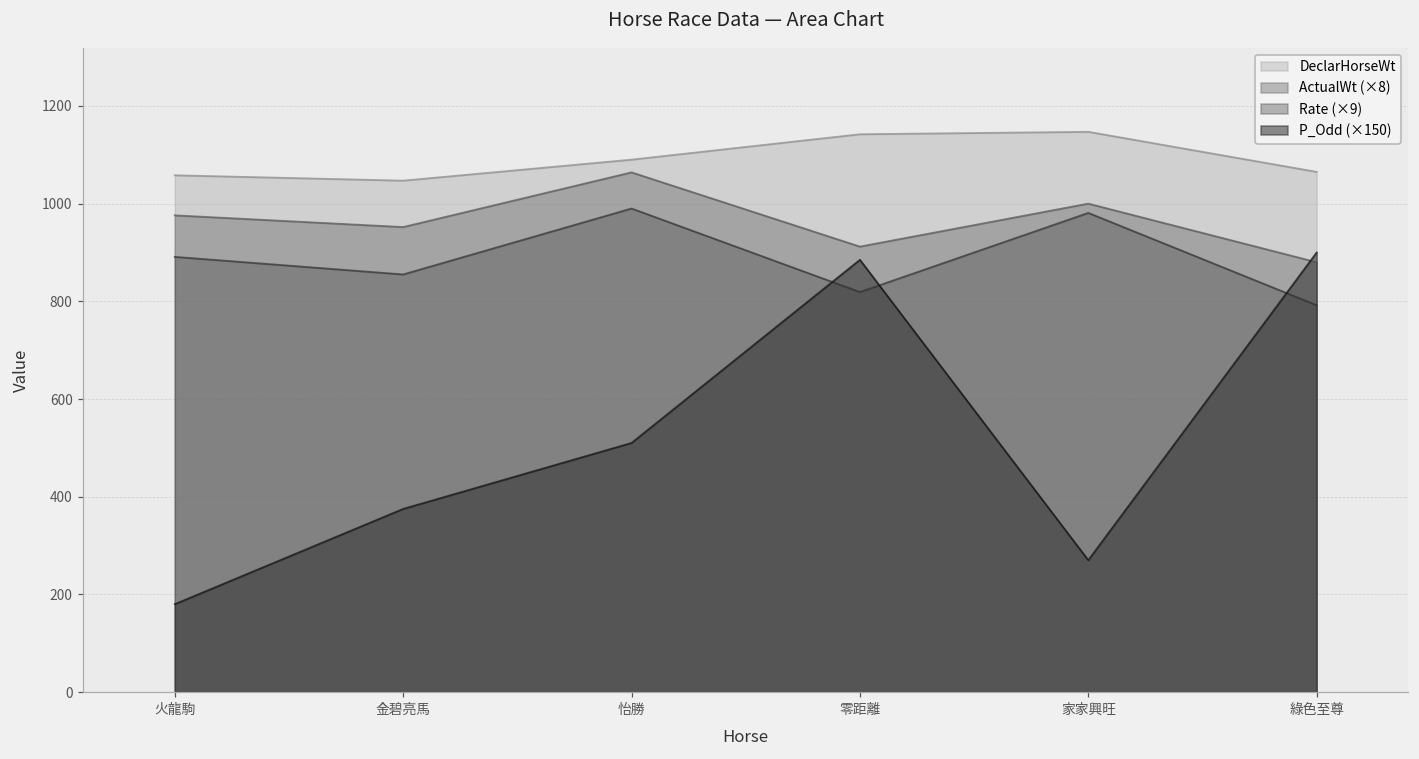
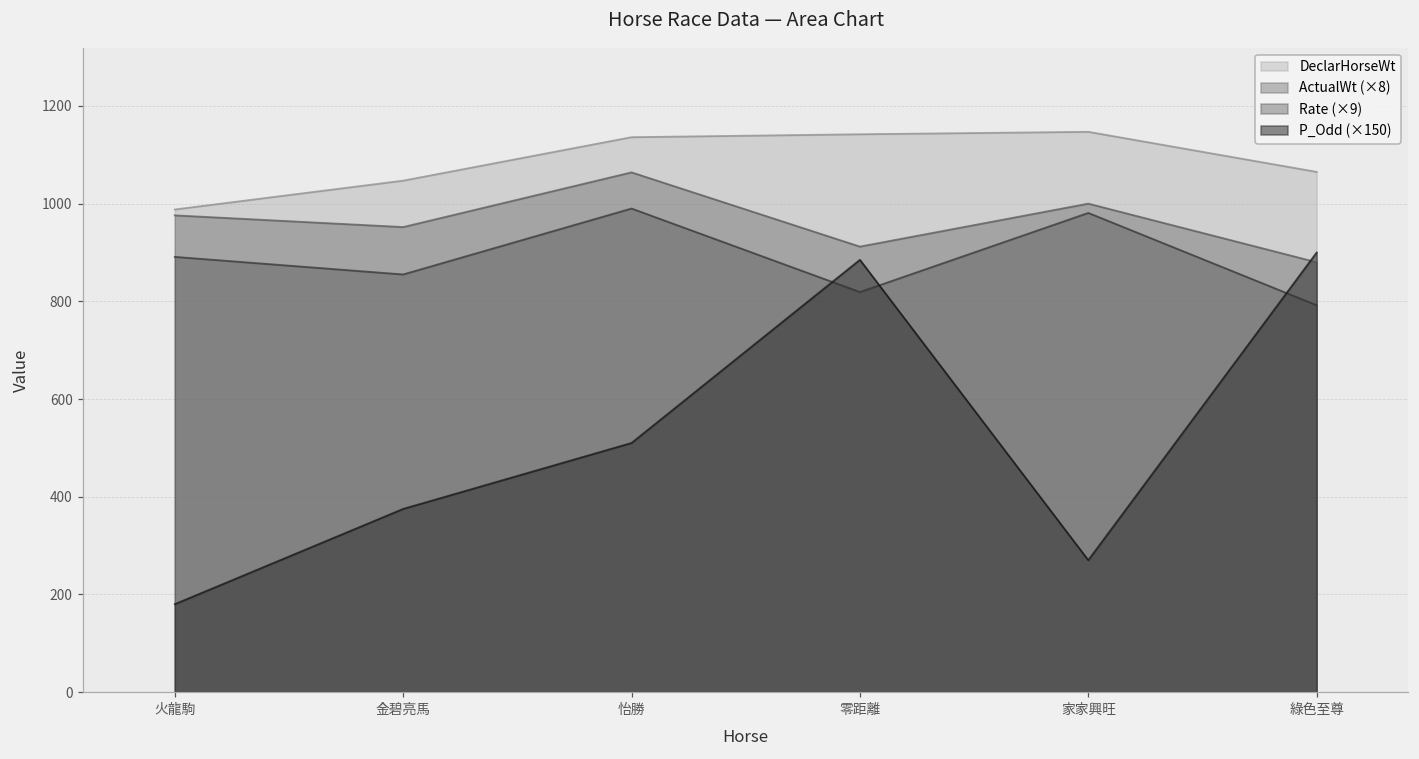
DeclarHorseWt, 火龍駒: 1060 -> 990
DeclarHorseWt, 怡勝: 1090 -> 1140
